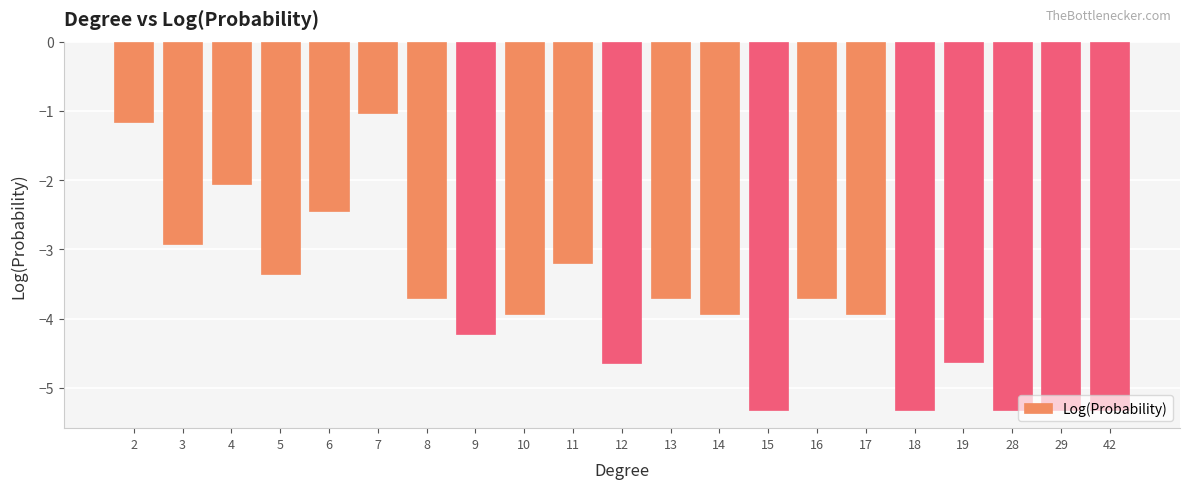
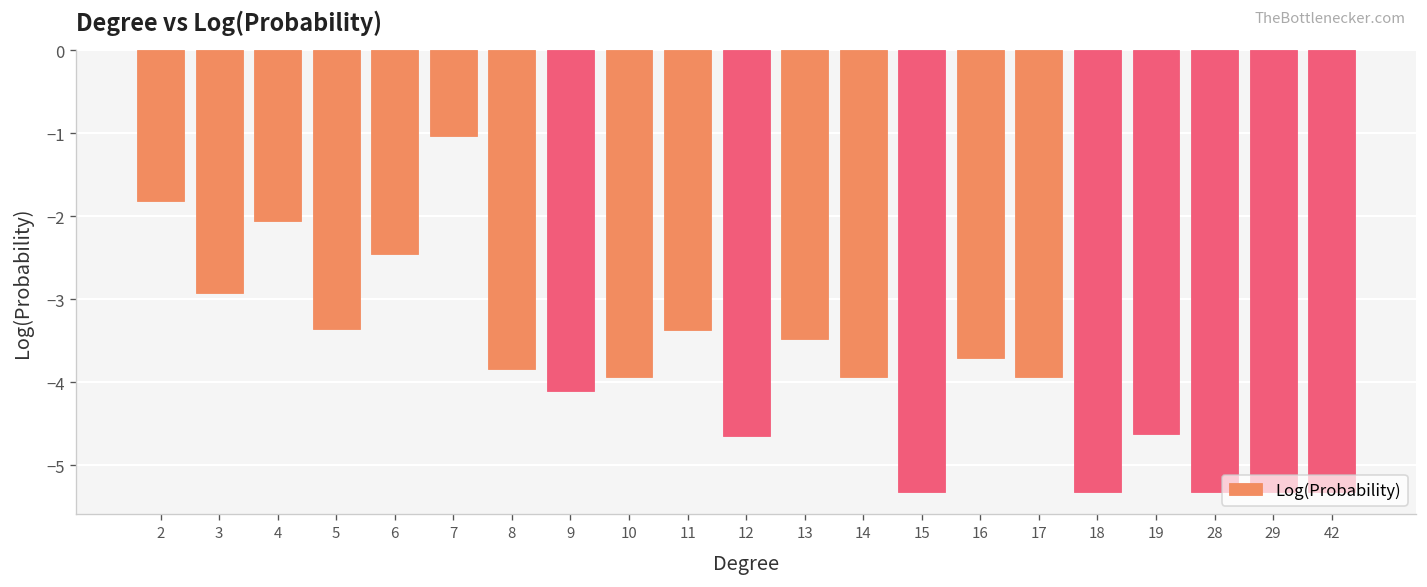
2: -1.2 -> -1.8
8: -3.7 -> -3.8
9: -4.2 -> -4.1
11: -3.2 -> -3.4
13: -3.7 -> -3.5
